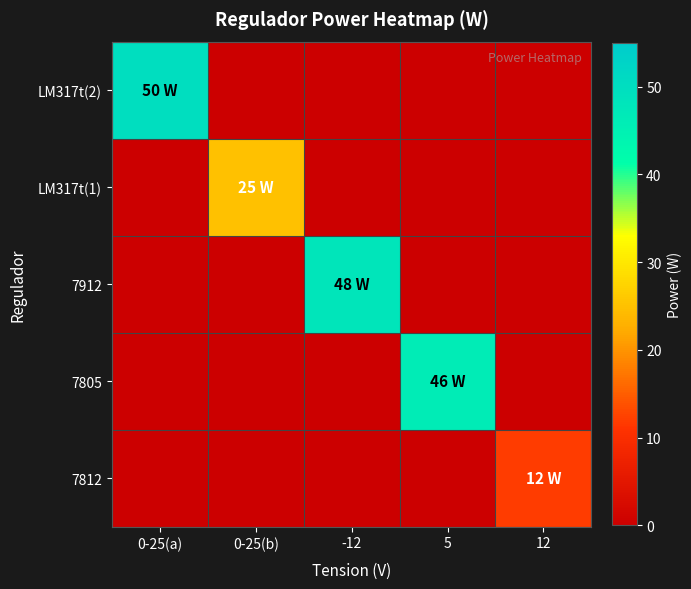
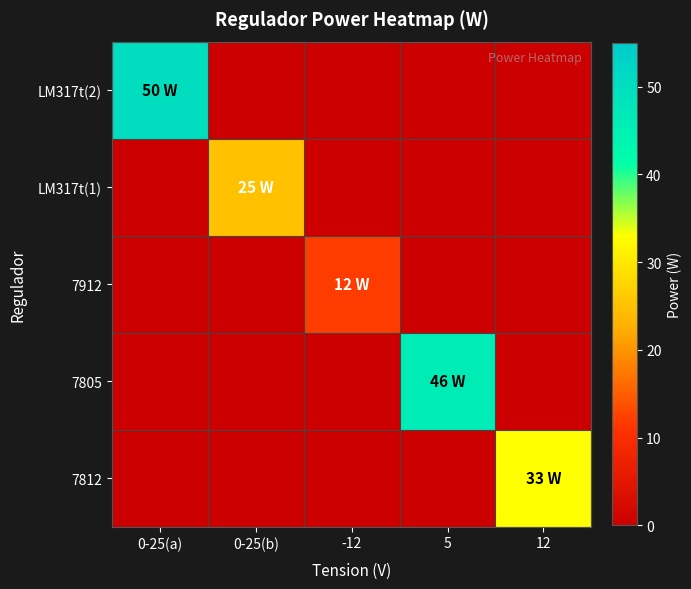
7912, -12: 48 -> 12
7812, 12: 12 -> 33
